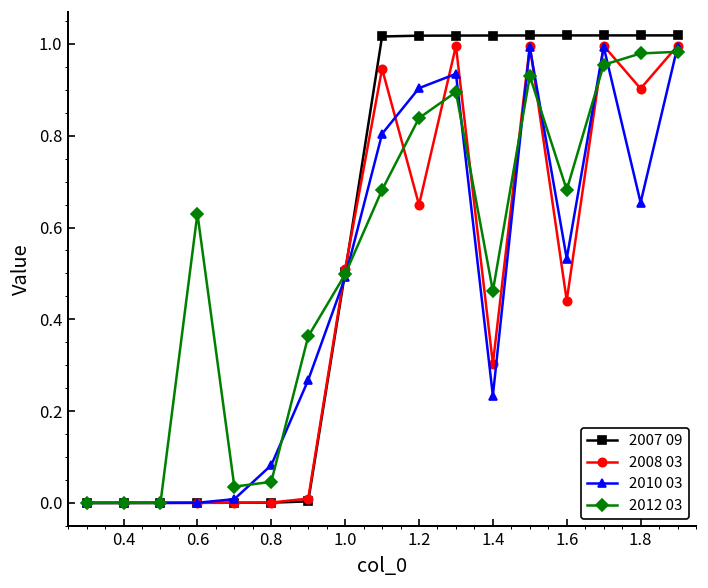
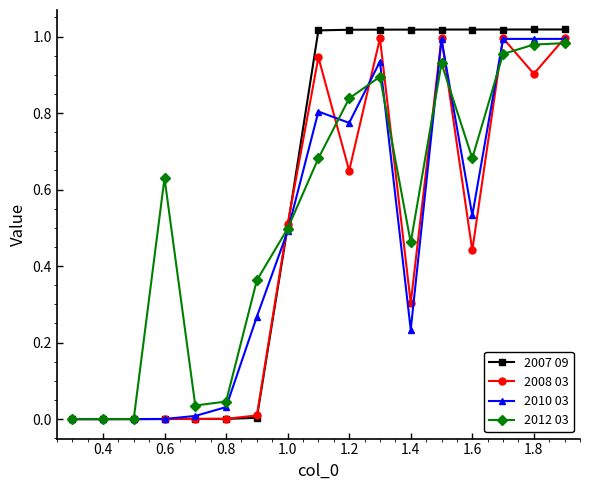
2010 03, 0.8: 0.08 -> 0.03
2010 03, 1.2: 0.90 -> 0.77
2010 03, 1.8: 0.65 -> 0.99
